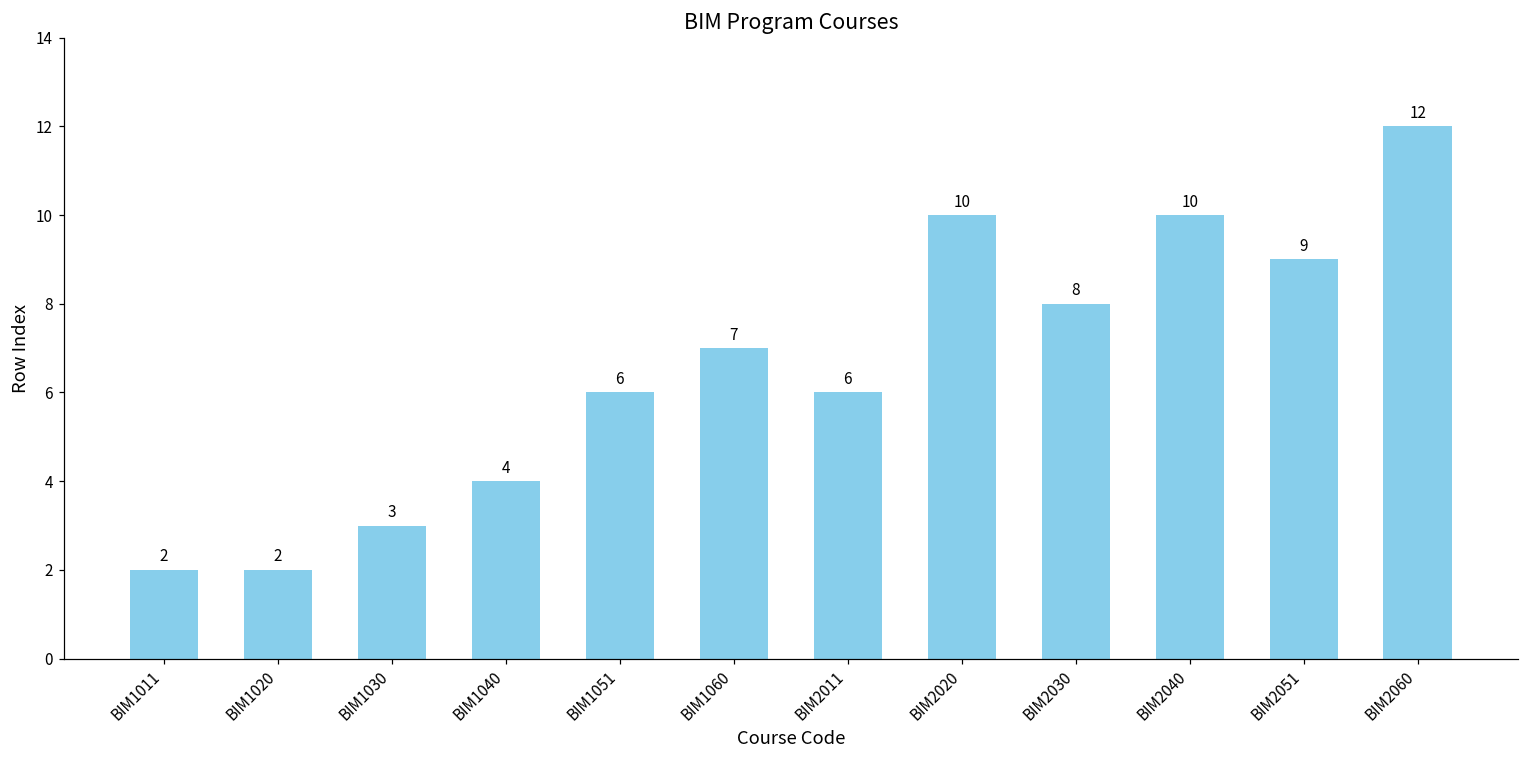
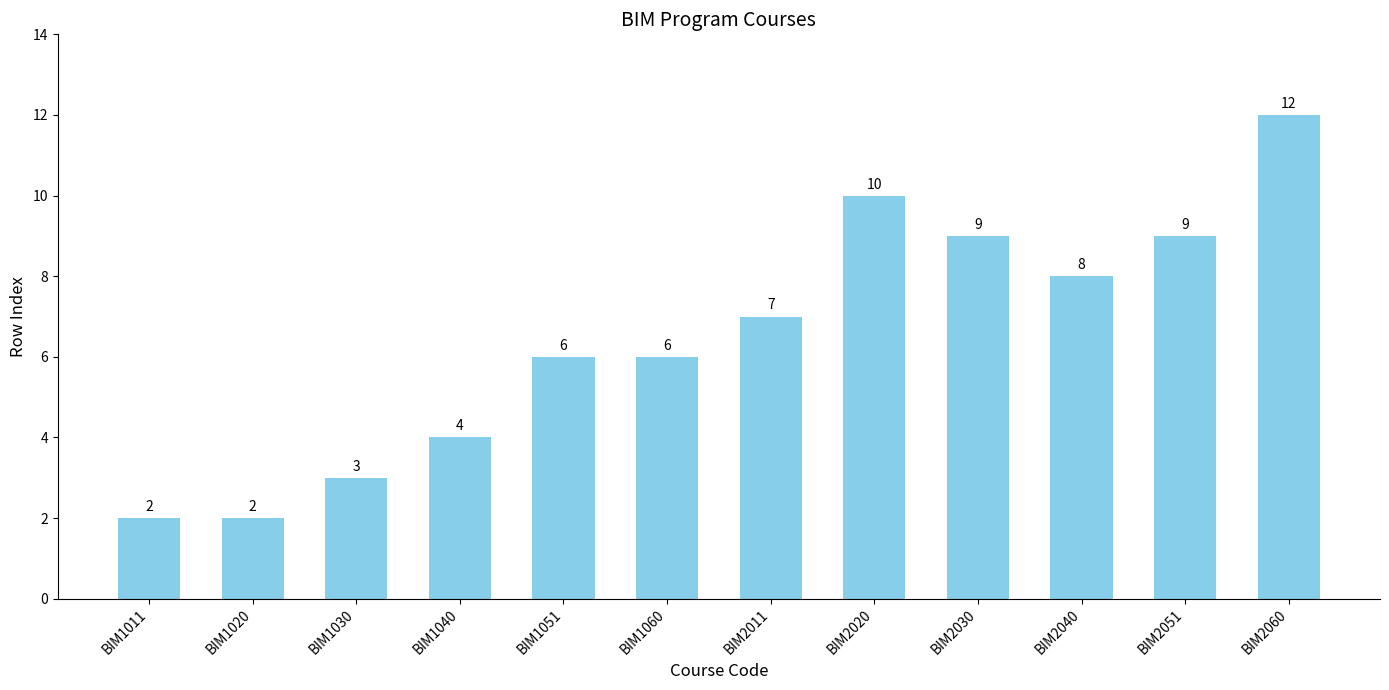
BIM1060: 7 -> 6
BIM2011: 6 -> 7
BIM2030: 8 -> 9
BIM2040: 10 -> 8
